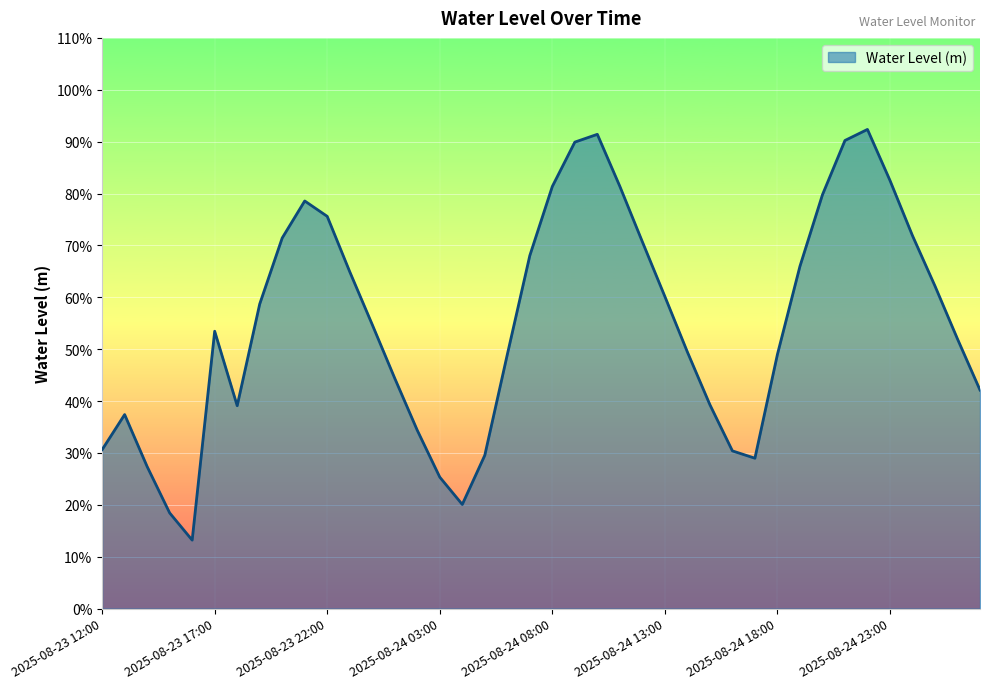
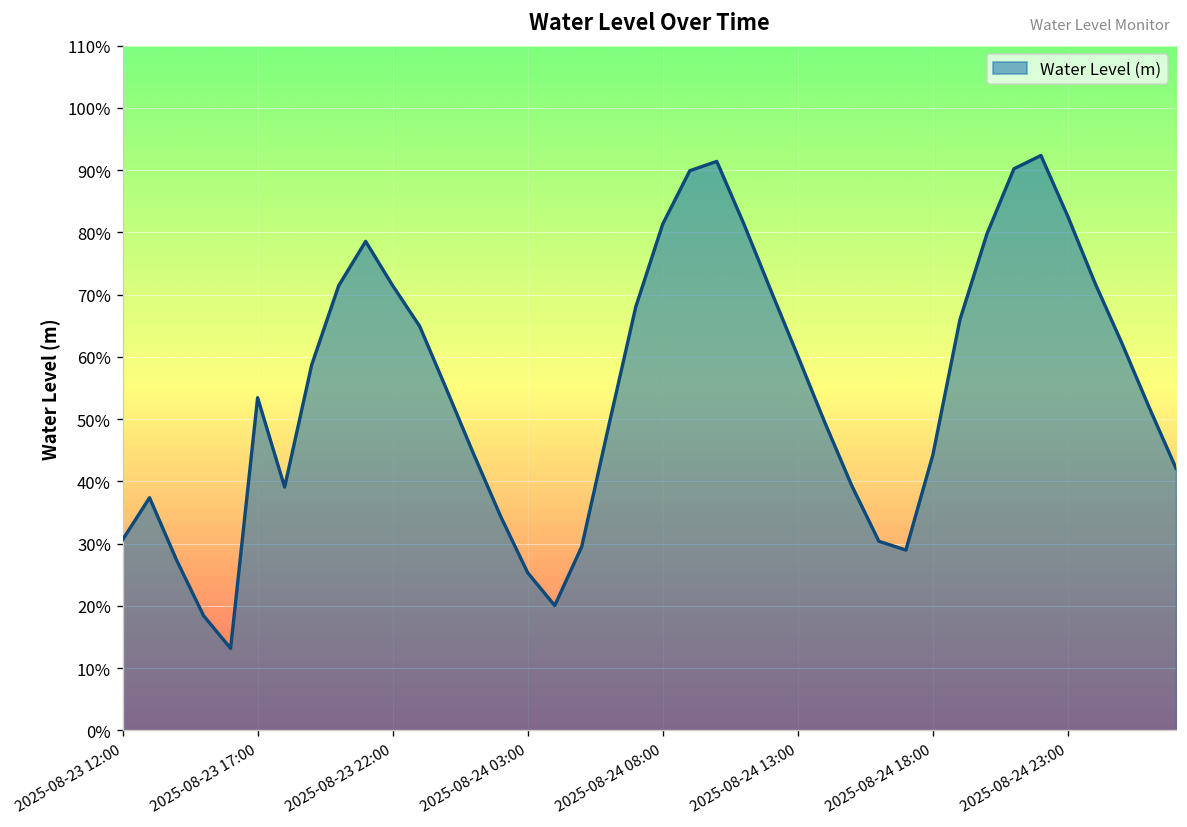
2025-08-23 22:00: 76% -> 71%
2025-08-24 18:00: 49% -> 44%
